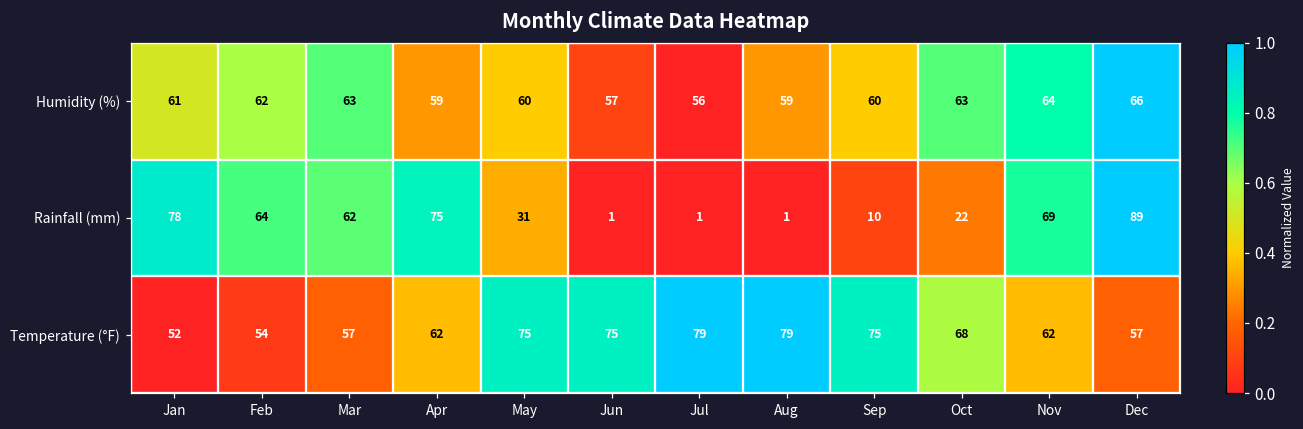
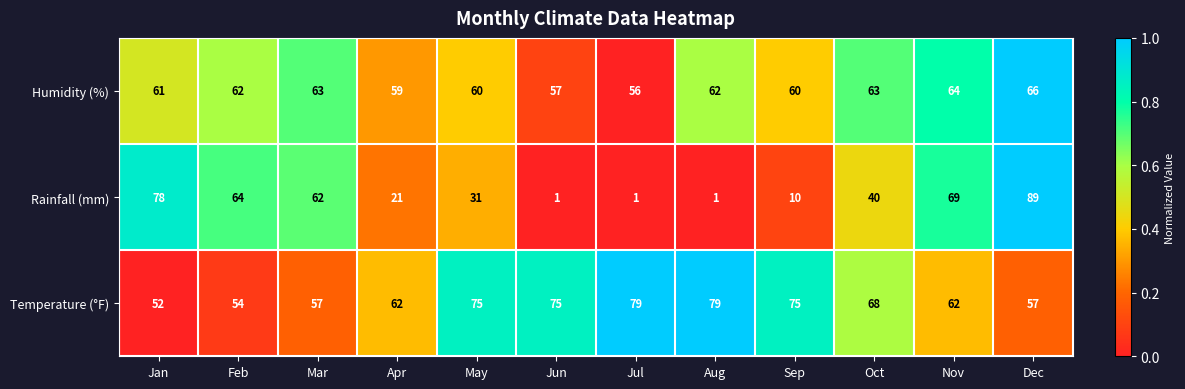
Humidity (%), Aug: 59 -> 62
Rainfall (mm), Apr: 75 -> 21
Rainfall (mm), Oct: 22 -> 40
